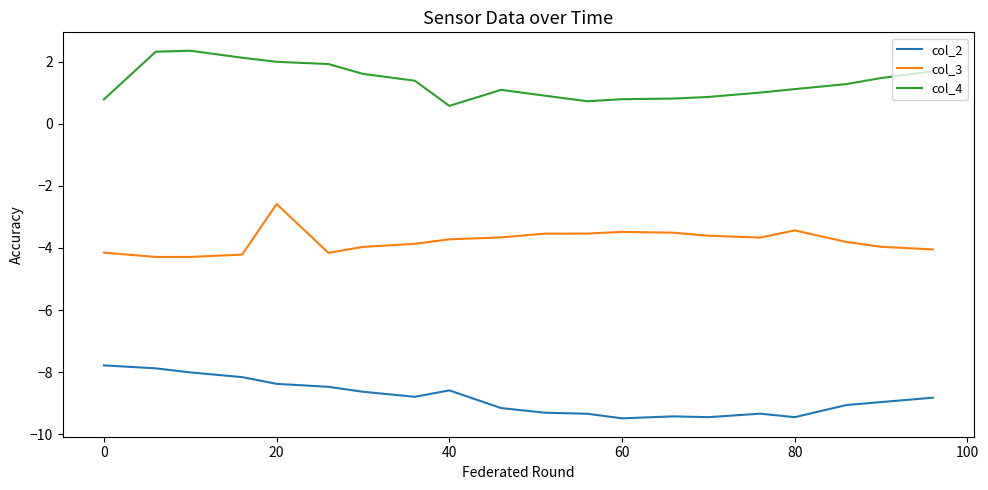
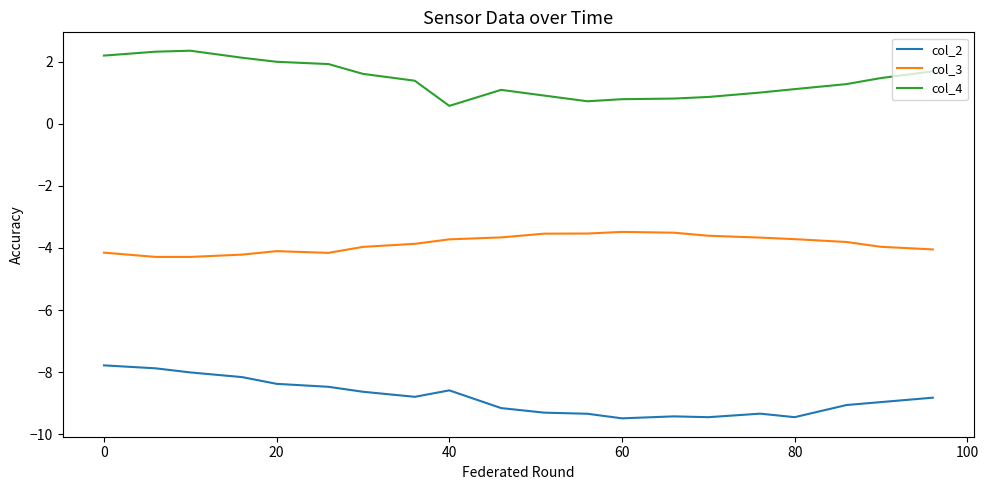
col_4, 0: 0.8 -> 2.2
col_3, 20: -2.6 -> -4.1
col_3, 80: -3.4 -> -3.7
